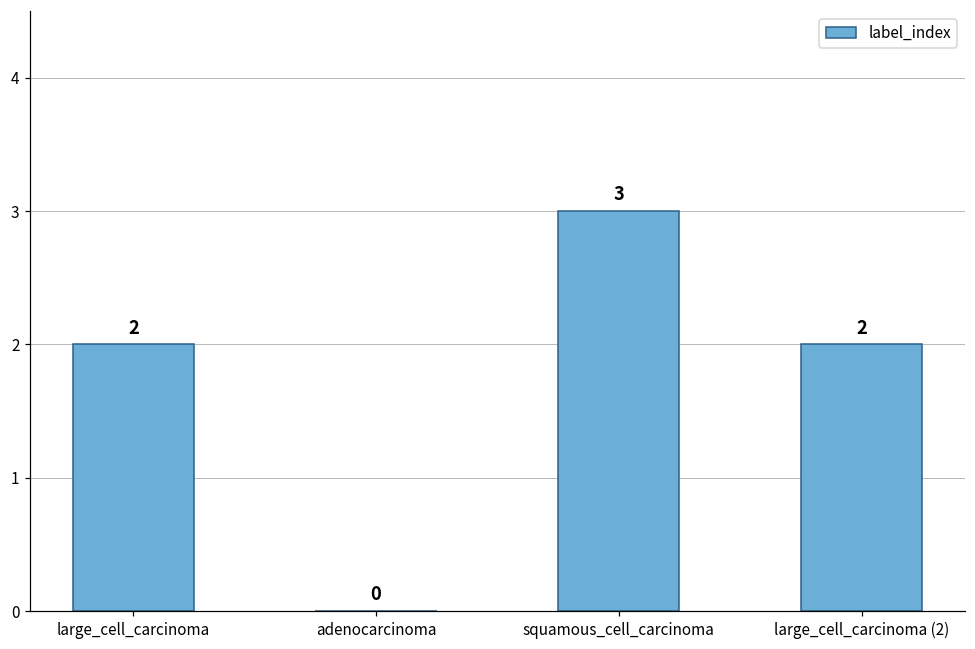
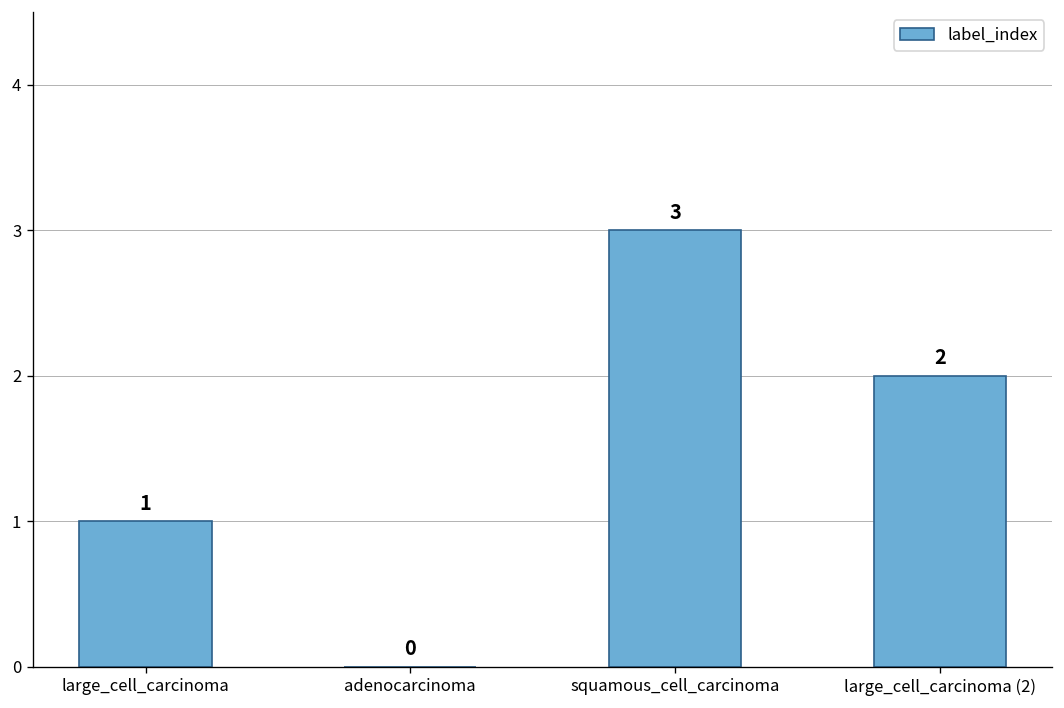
large_cell_carcinoma: 2 -> 1
